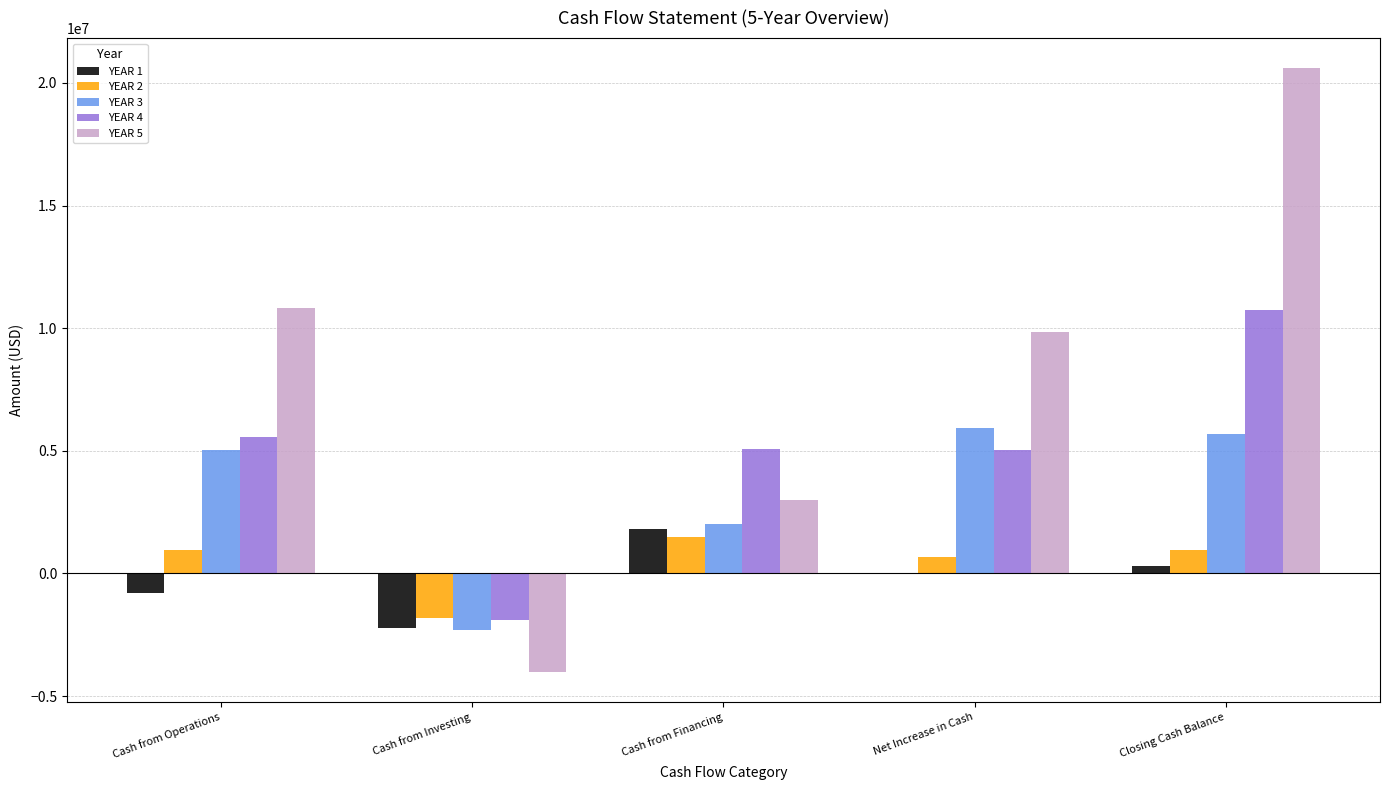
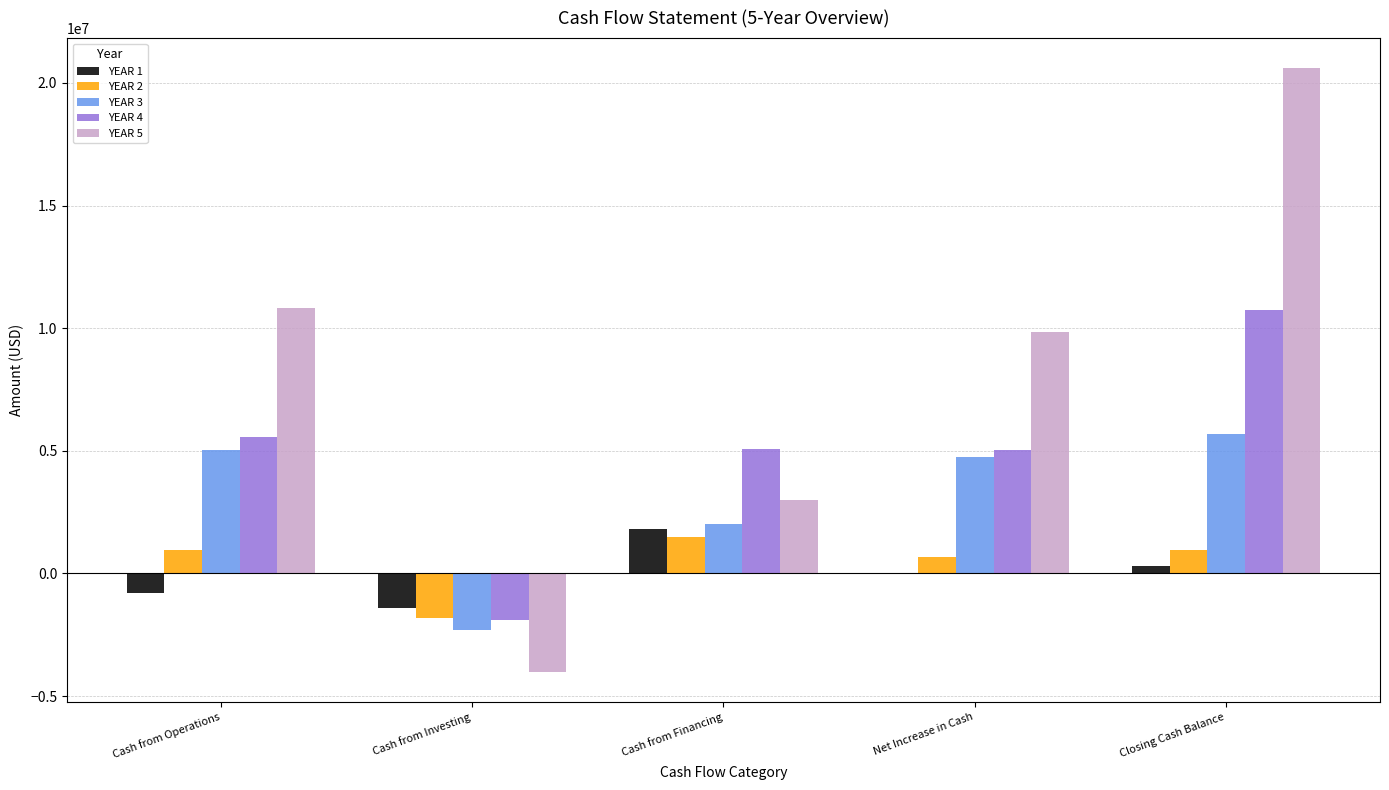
YEAR 1, Cash from Investing: -2200000 -> -1400000
YEAR 3, Net Increase in Cash: 5900000 -> 4700000
